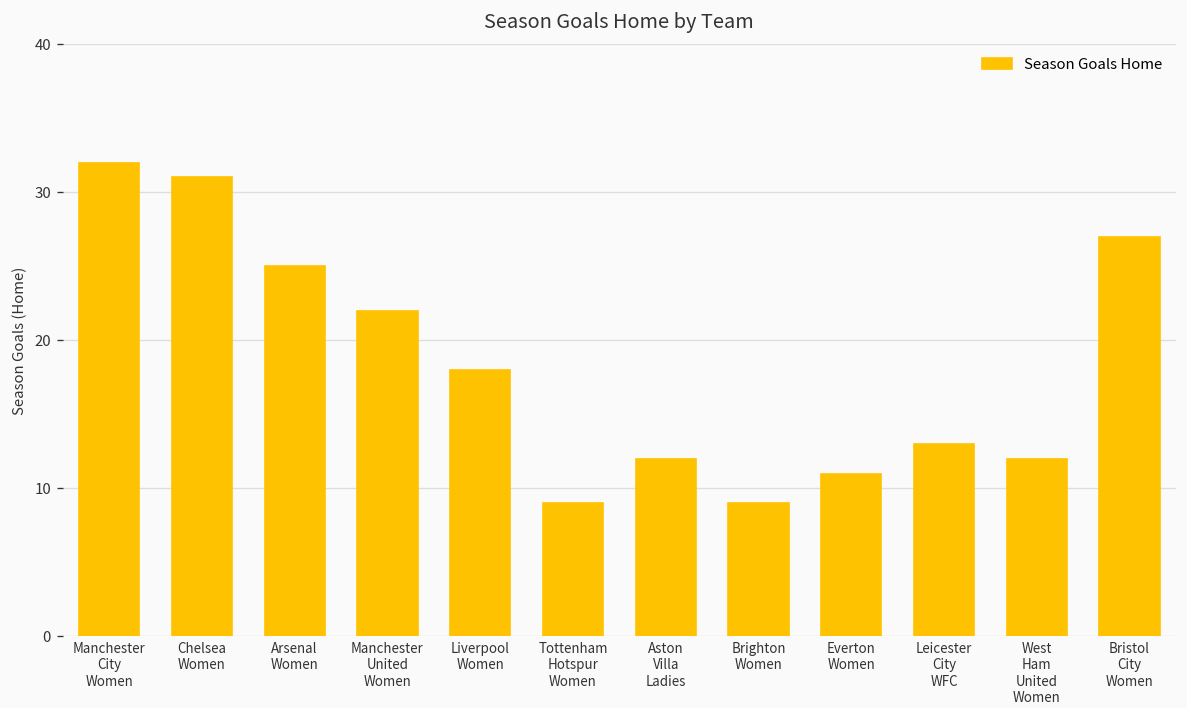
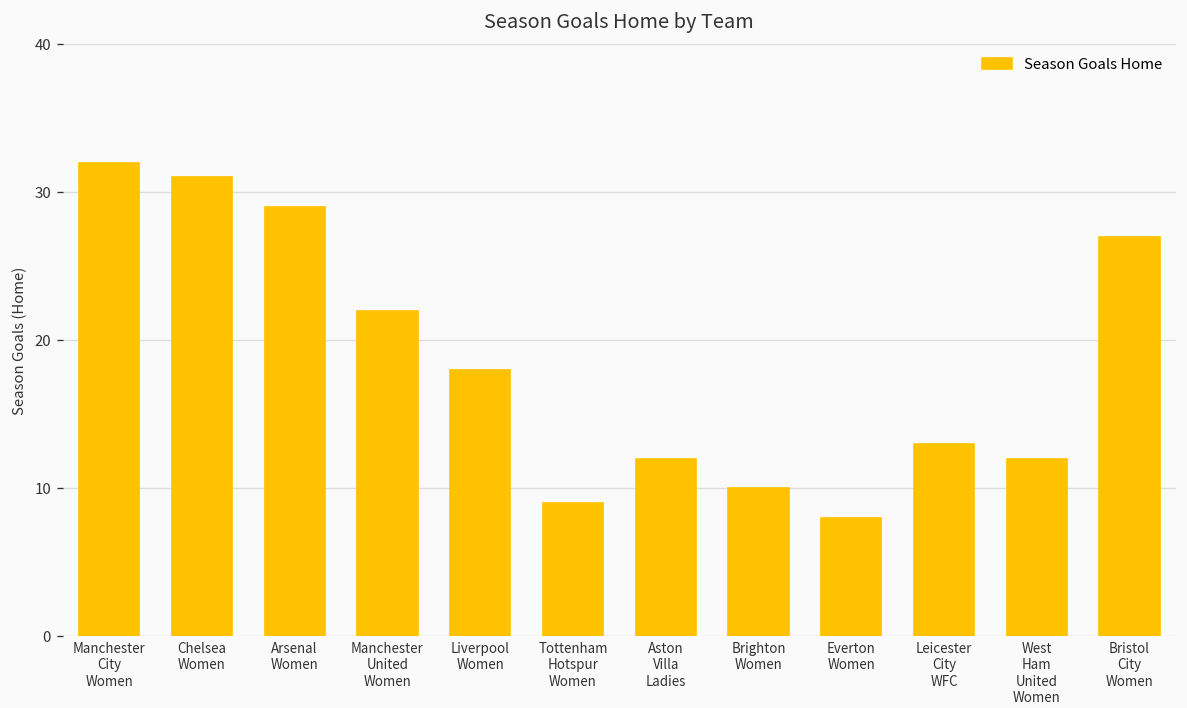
Arsenal Women: 25 -> 29
Brighton Women: 9 -> 10
Everton Women: 11 -> 8
